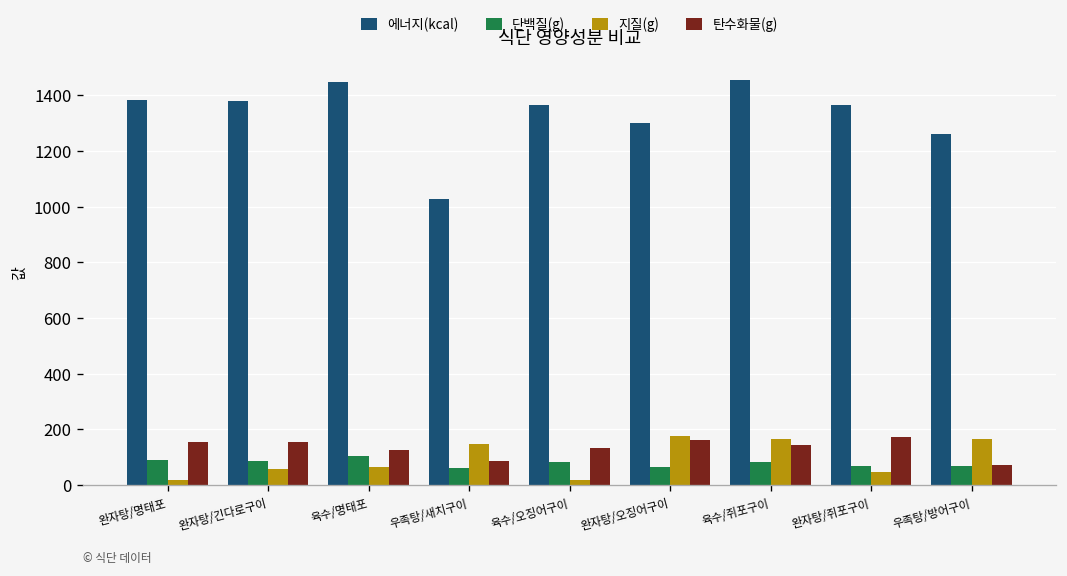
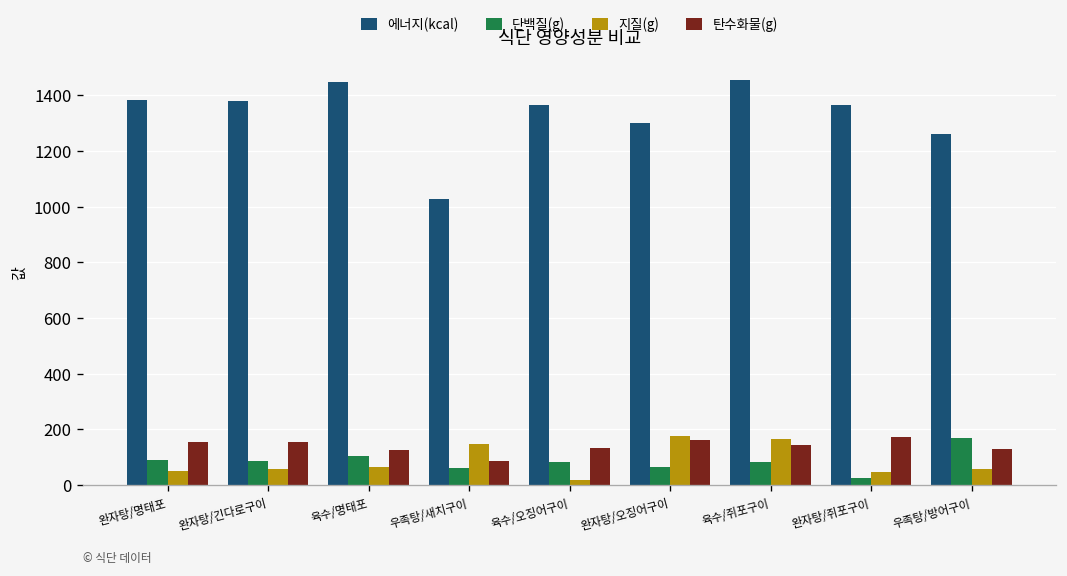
지질(g), 완자탕/명태포: 20 -> 50
단백질(g), 완자탕/쥐포구이: 70 -> 30
단백질(g), 우족탕/방어구이: 70 -> 170
지질(g), 우족탕/방어구이: 170 -> 60
탄수화물(g), 우족탕/방어구이: 70 -> 130
